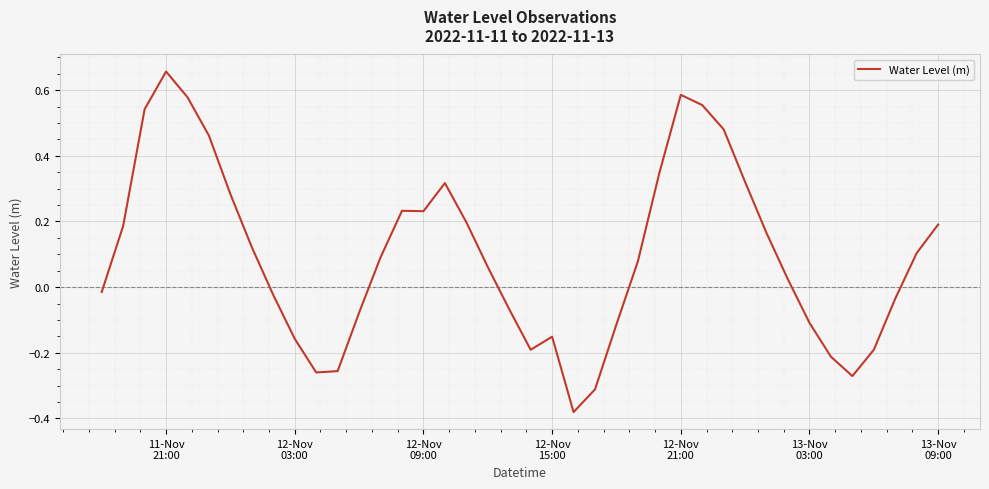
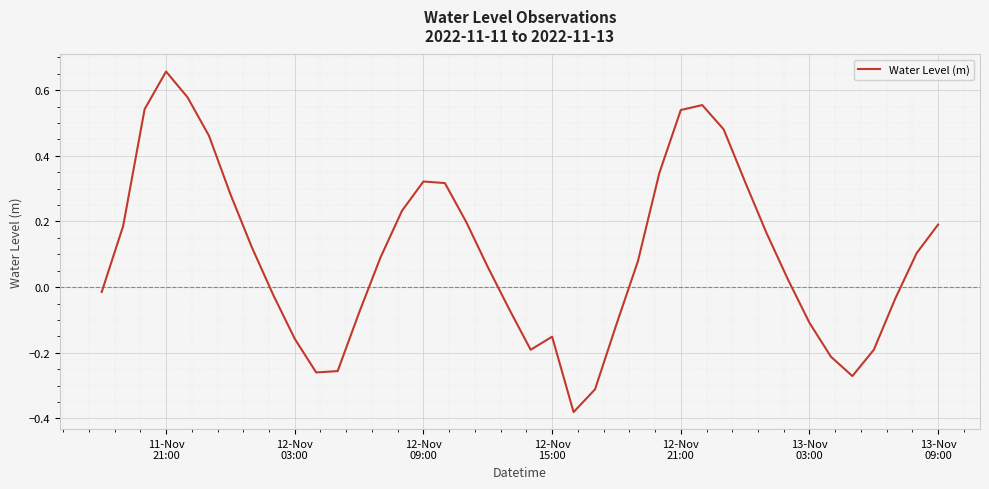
12-Nov 09:00: 0.23 -> 0.32
12-Nov 21:00: 0.59 -> 0.54
